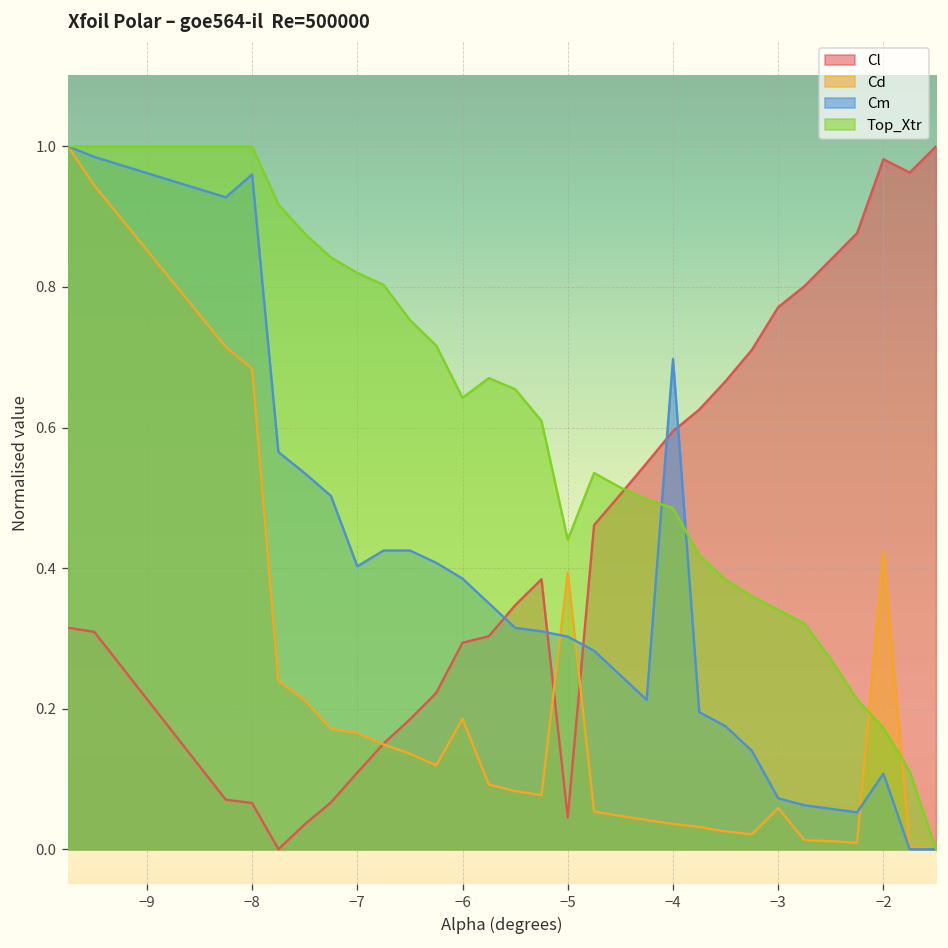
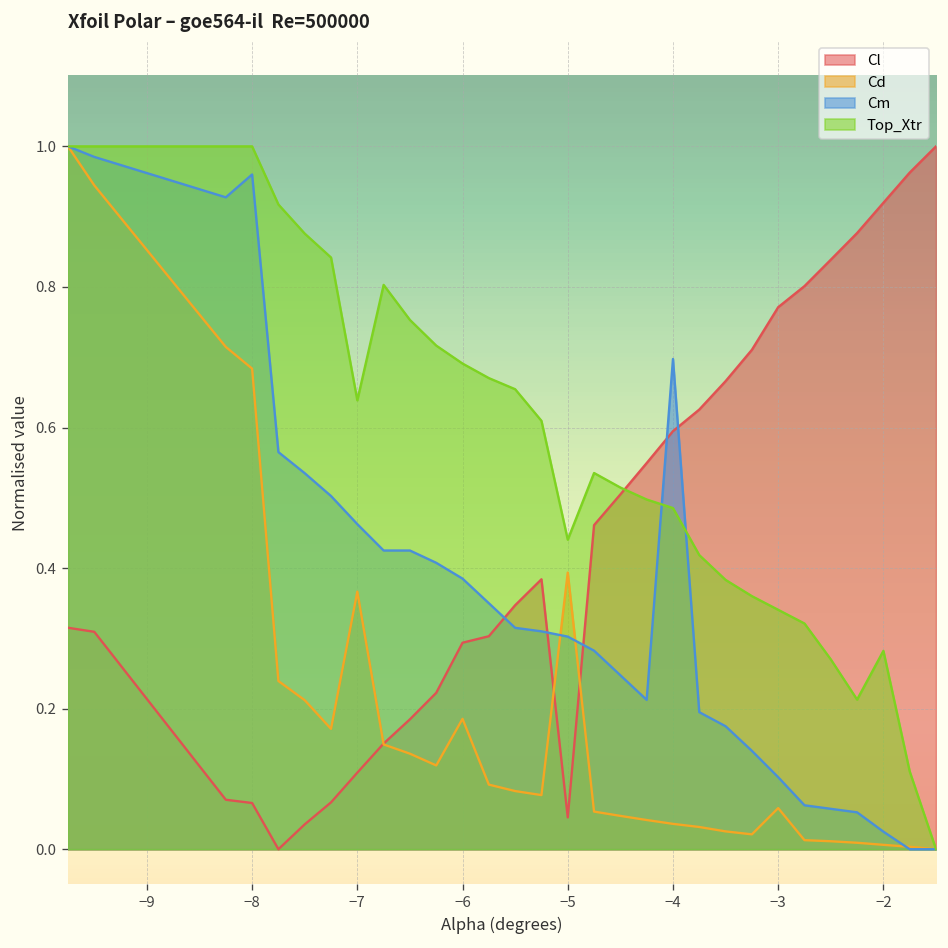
Cd, −7: 0.17 -> 0.37
Cm, −7: 0.40 -> 0.46
Top_Xtr, −7: 0.82 -> 0.64
Top_Xtr, −6: 0.64 -> 0.69
Cm, −3: 0.07 -> 0.10
Cl, −2: 0.98 -> 0.92
Cd, −2: 0.42 -> 0.01
Cm, −2: 0.11 -> 0.03
Top_Xtr, −2: 0.17 -> 0.28
